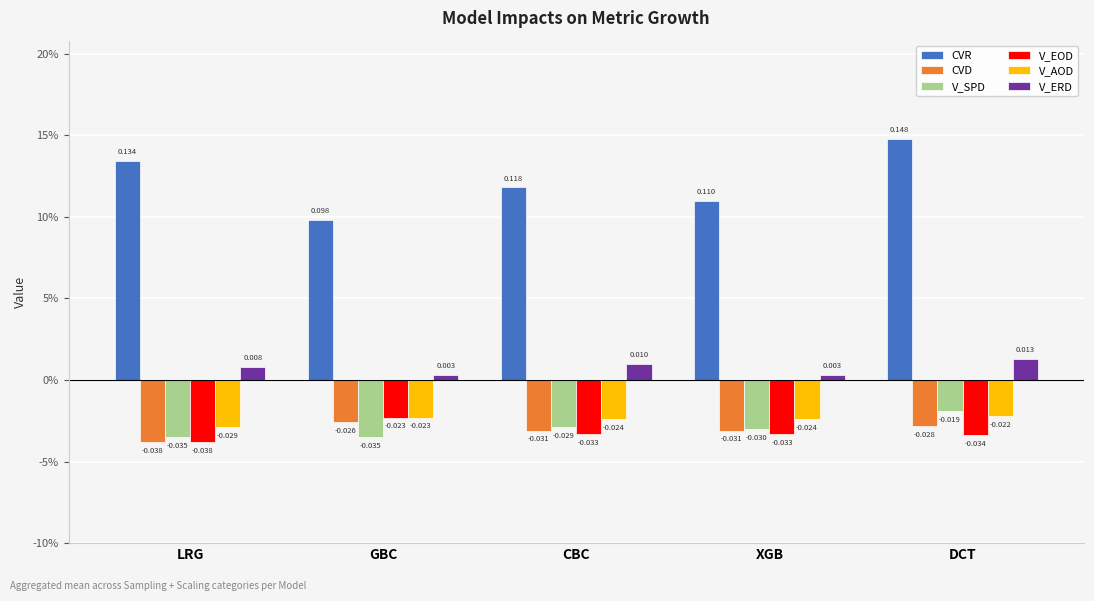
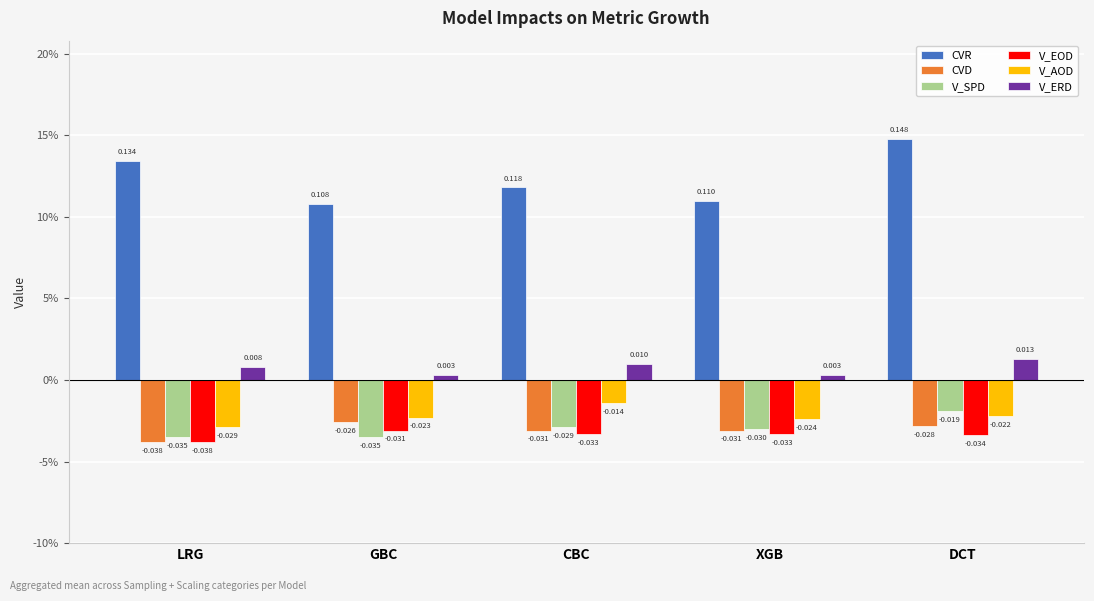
CVR, GBC: 0.098 -> 0.108
V_EOD, GBC: -0.023 -> -0.031
V_AOD, CBC: -0.024 -> -0.014
